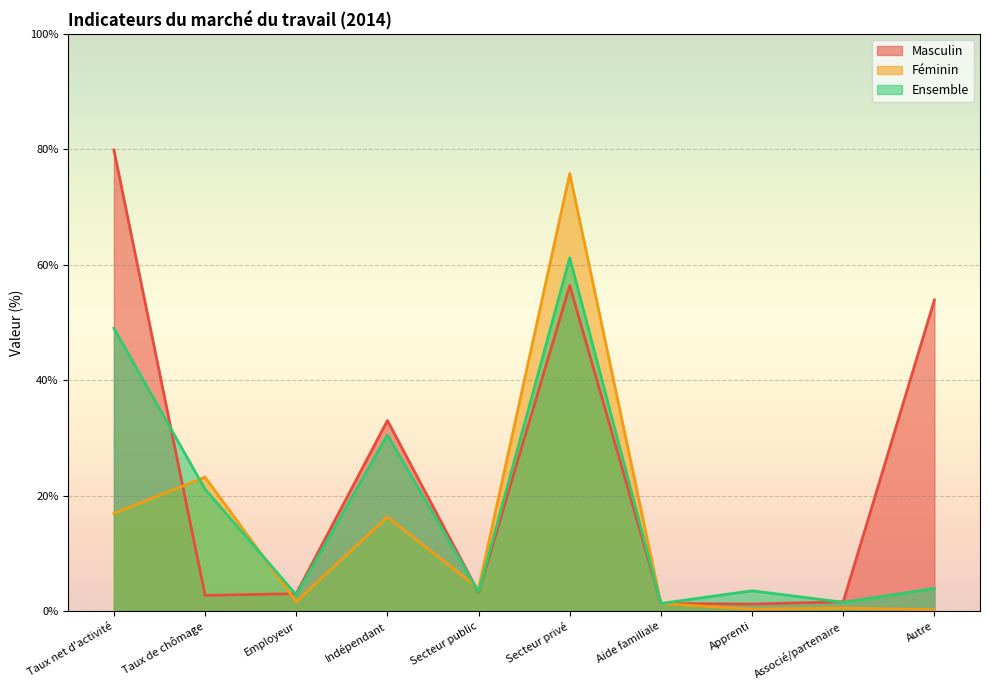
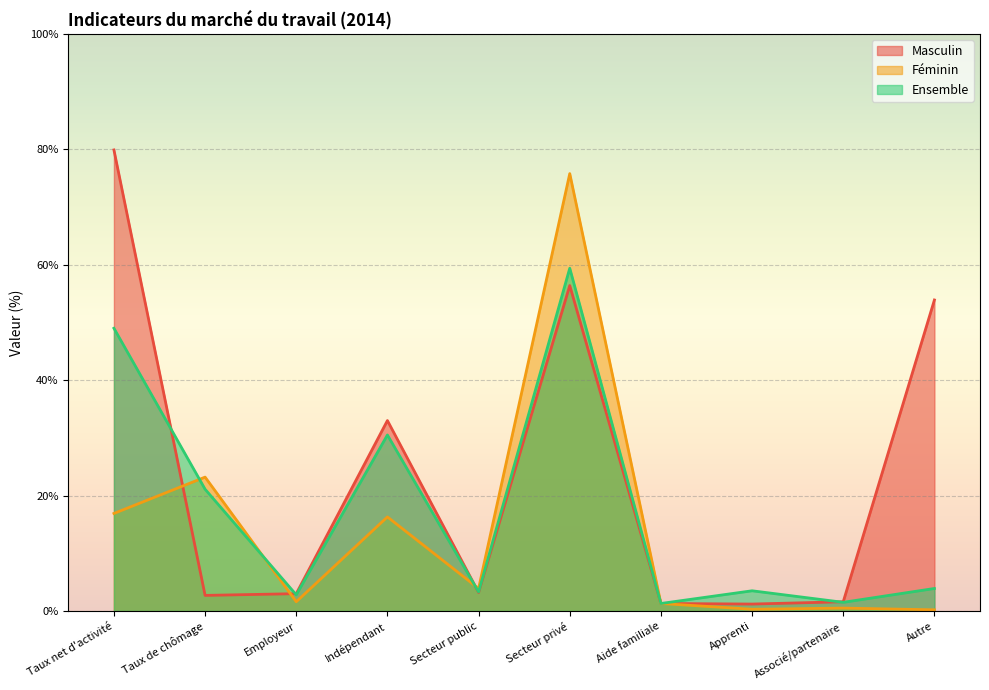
Ensemble, Secteur privé: 61% -> 59%
